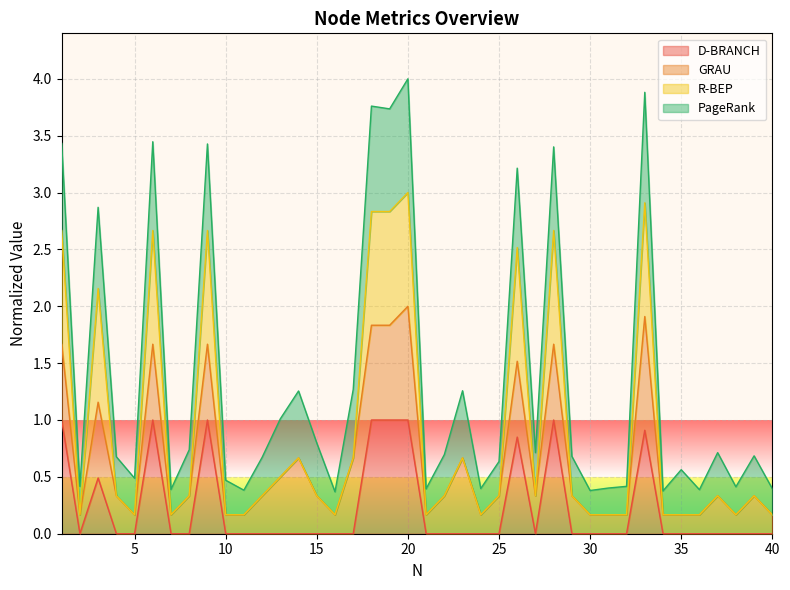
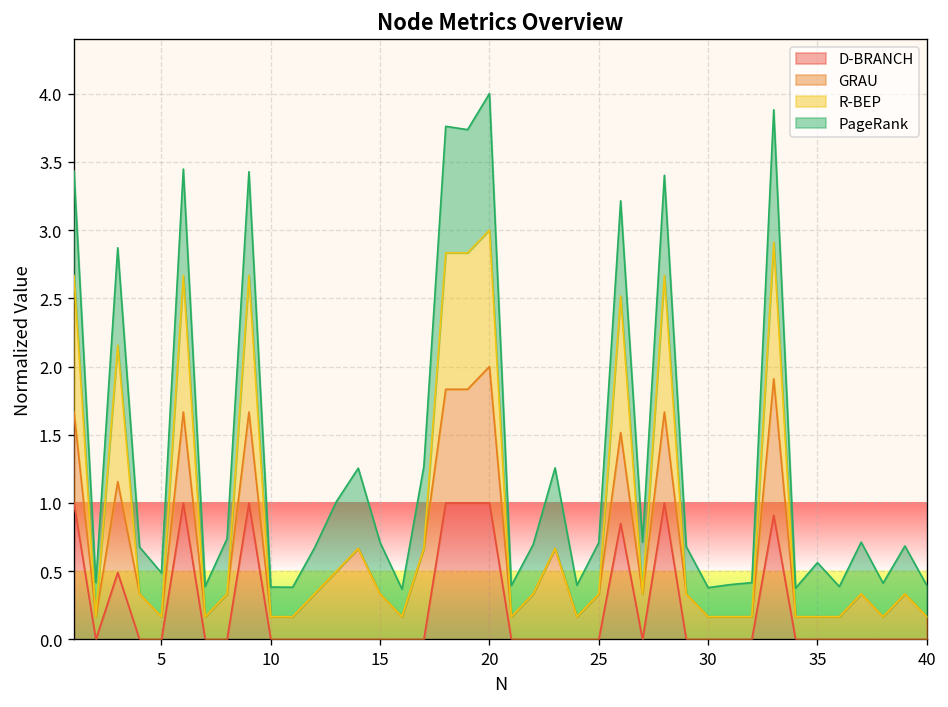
PageRank, 10: 0.30 -> 0.22
PageRank, 15: 0.46 -> 0.38
PageRank, 25: 0.30 -> 0.38
